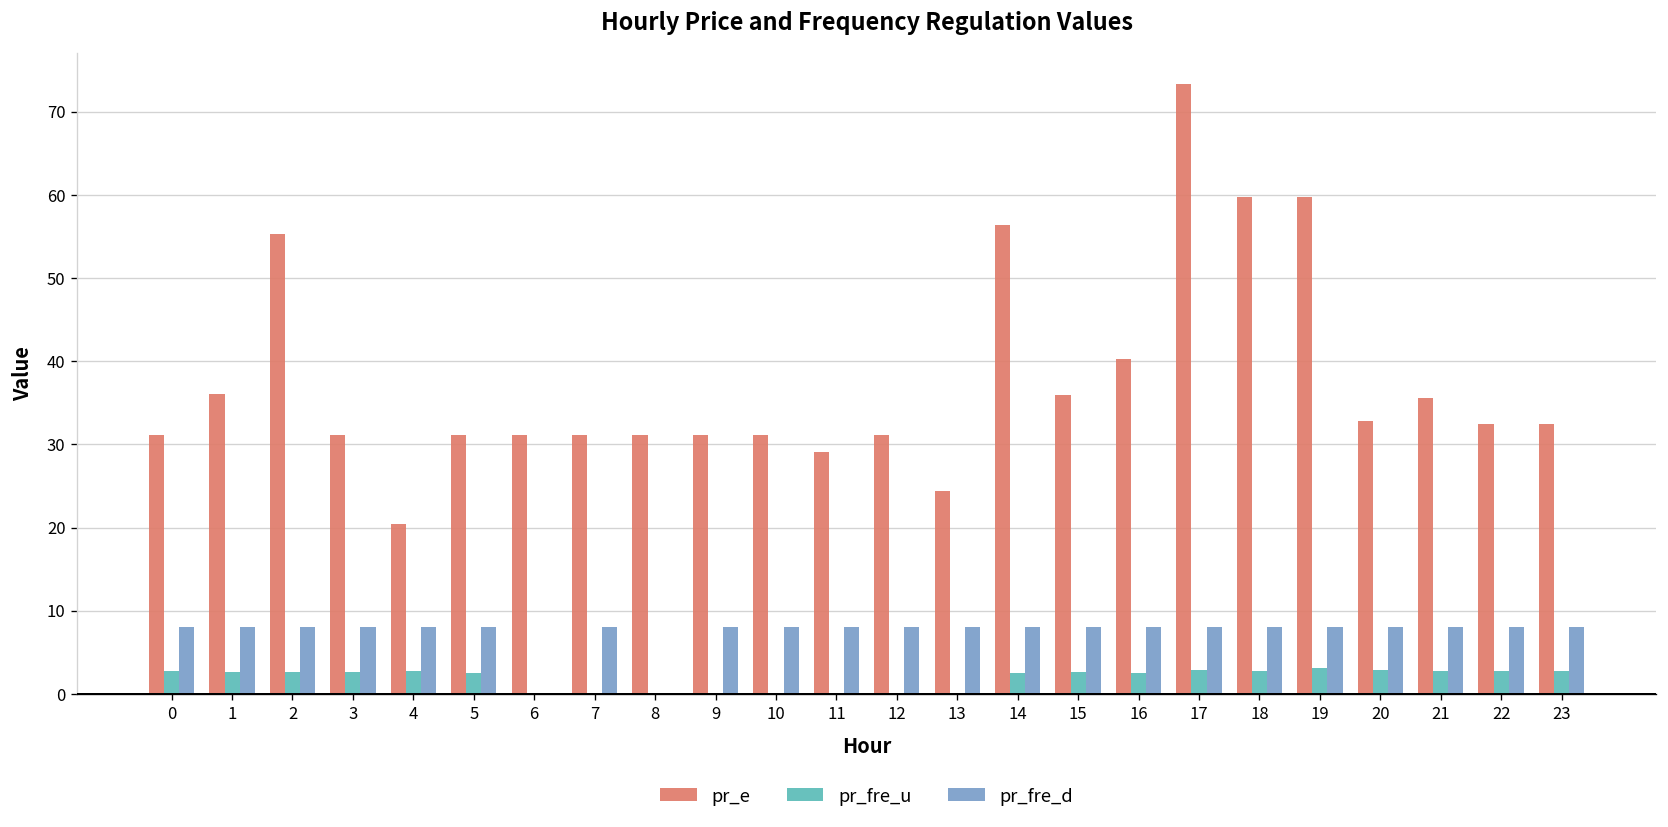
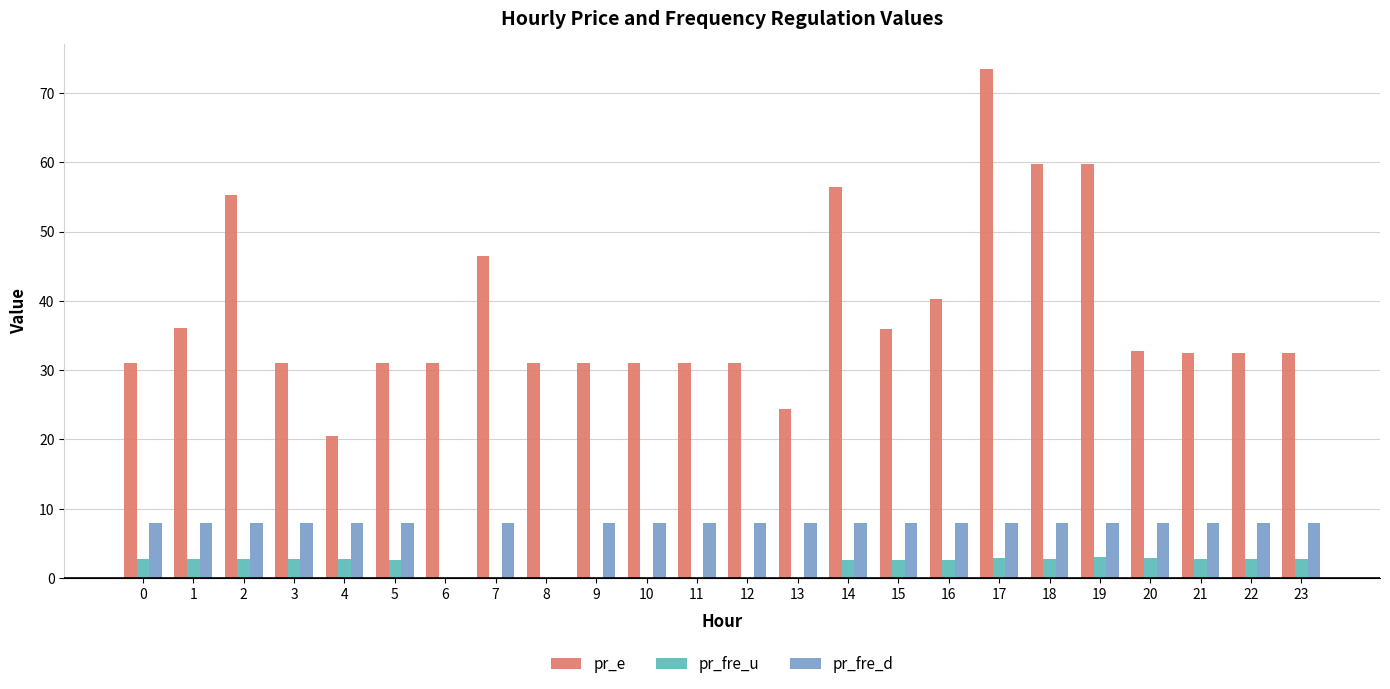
pr_e, 7: 31 -> 46
pr_e, 11: 29 -> 31
pr_e, 21: 36 -> 32
